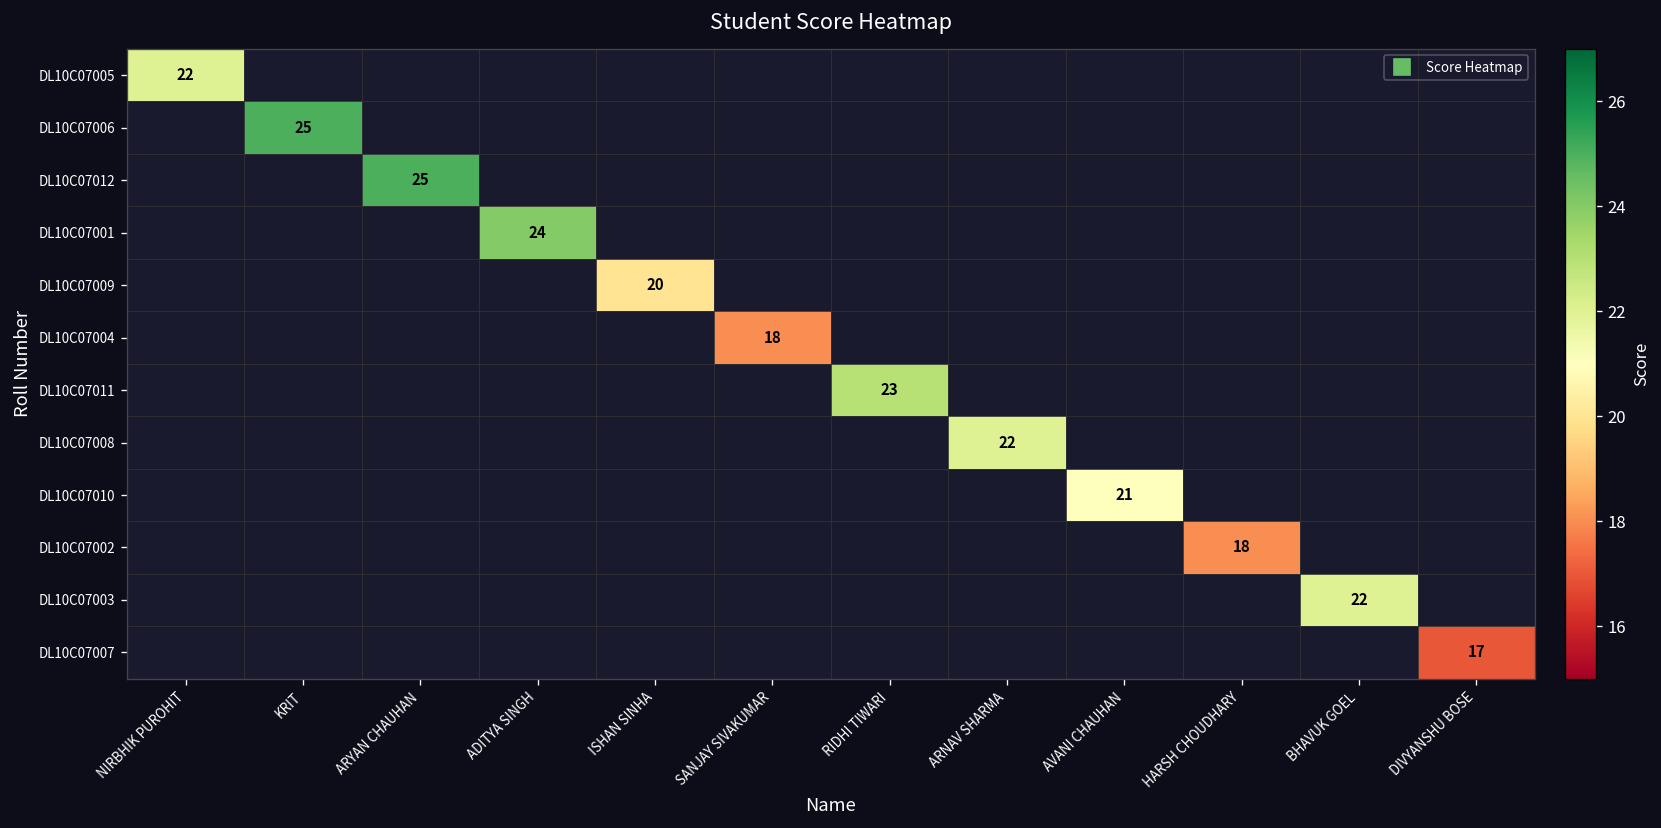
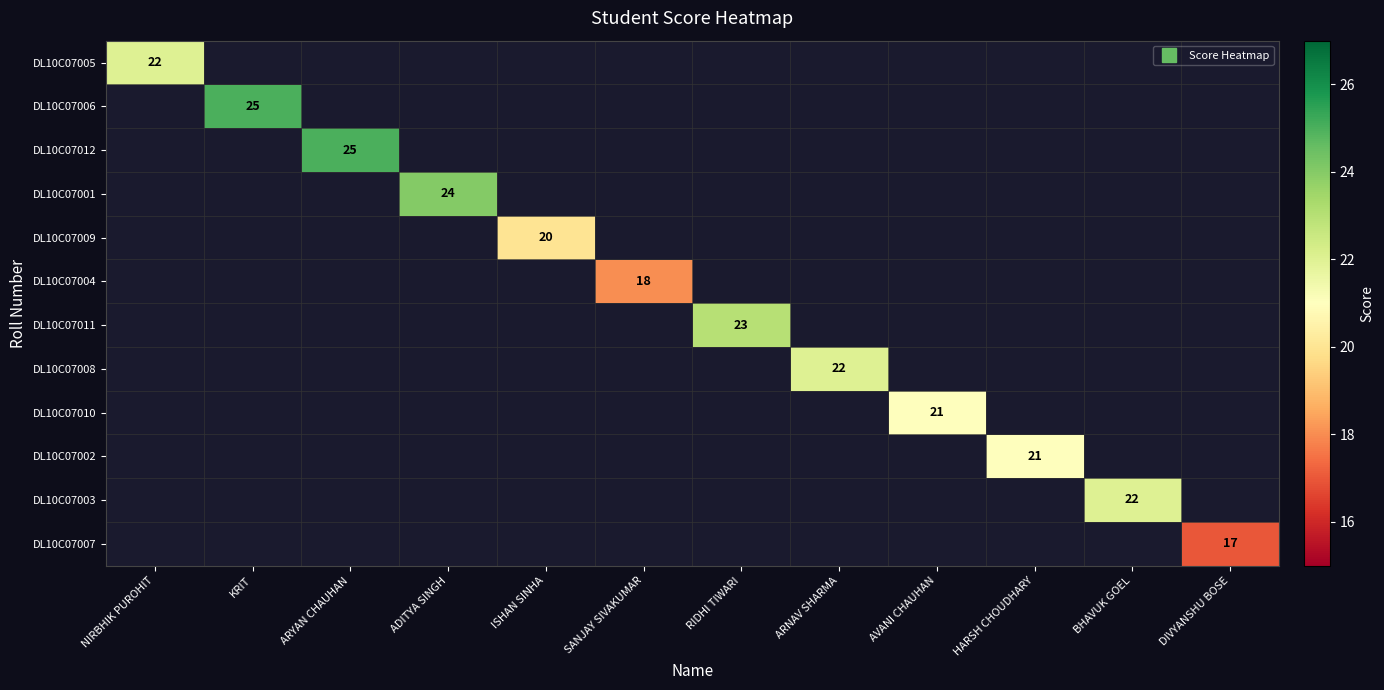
DL10C07002, HARSH CHOUDHARY: 18 -> 21
